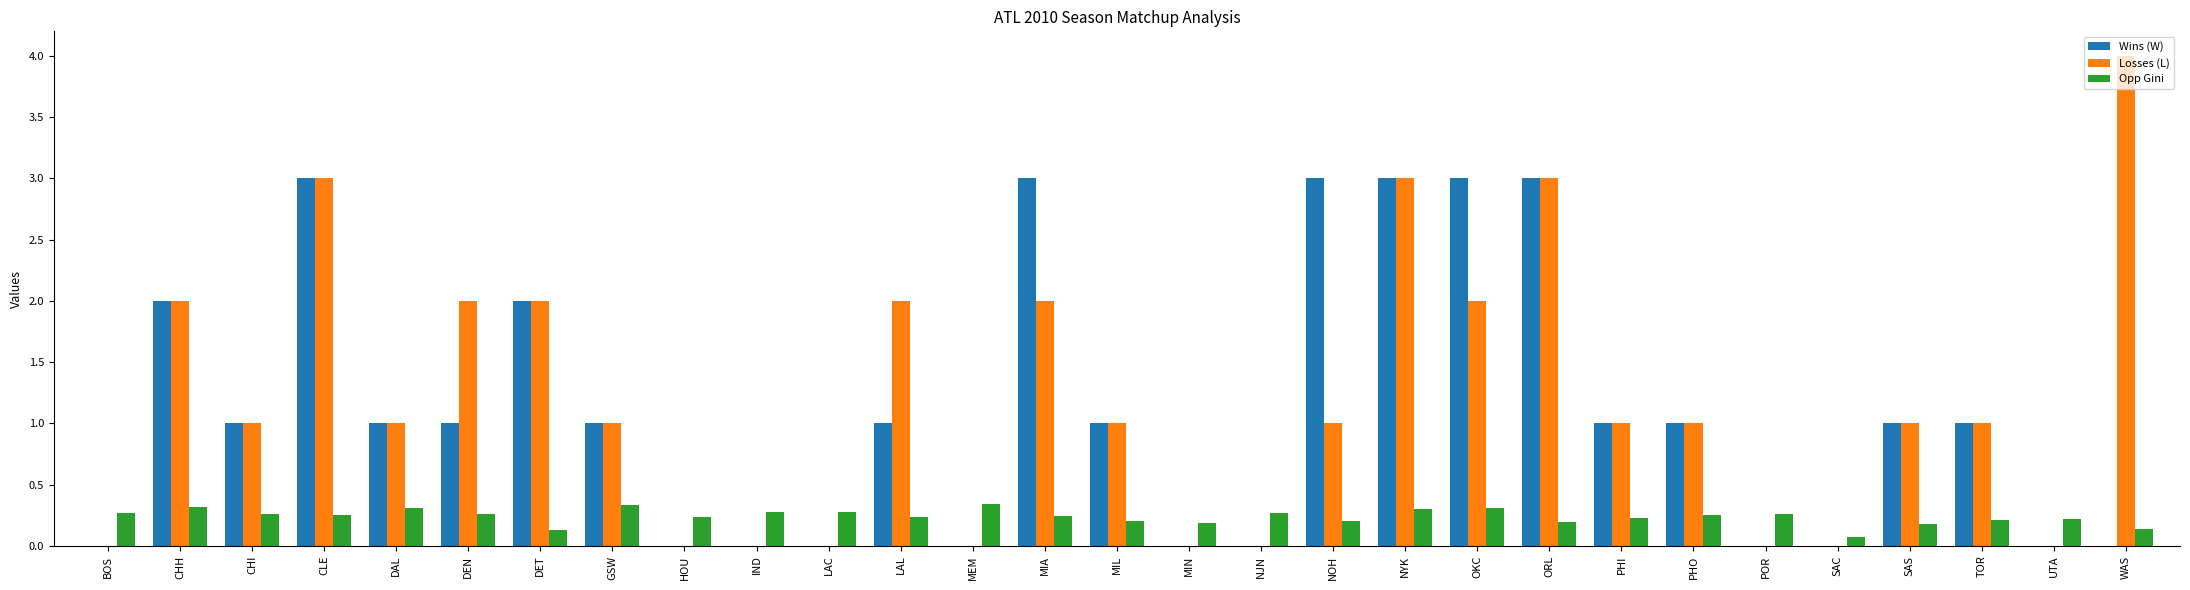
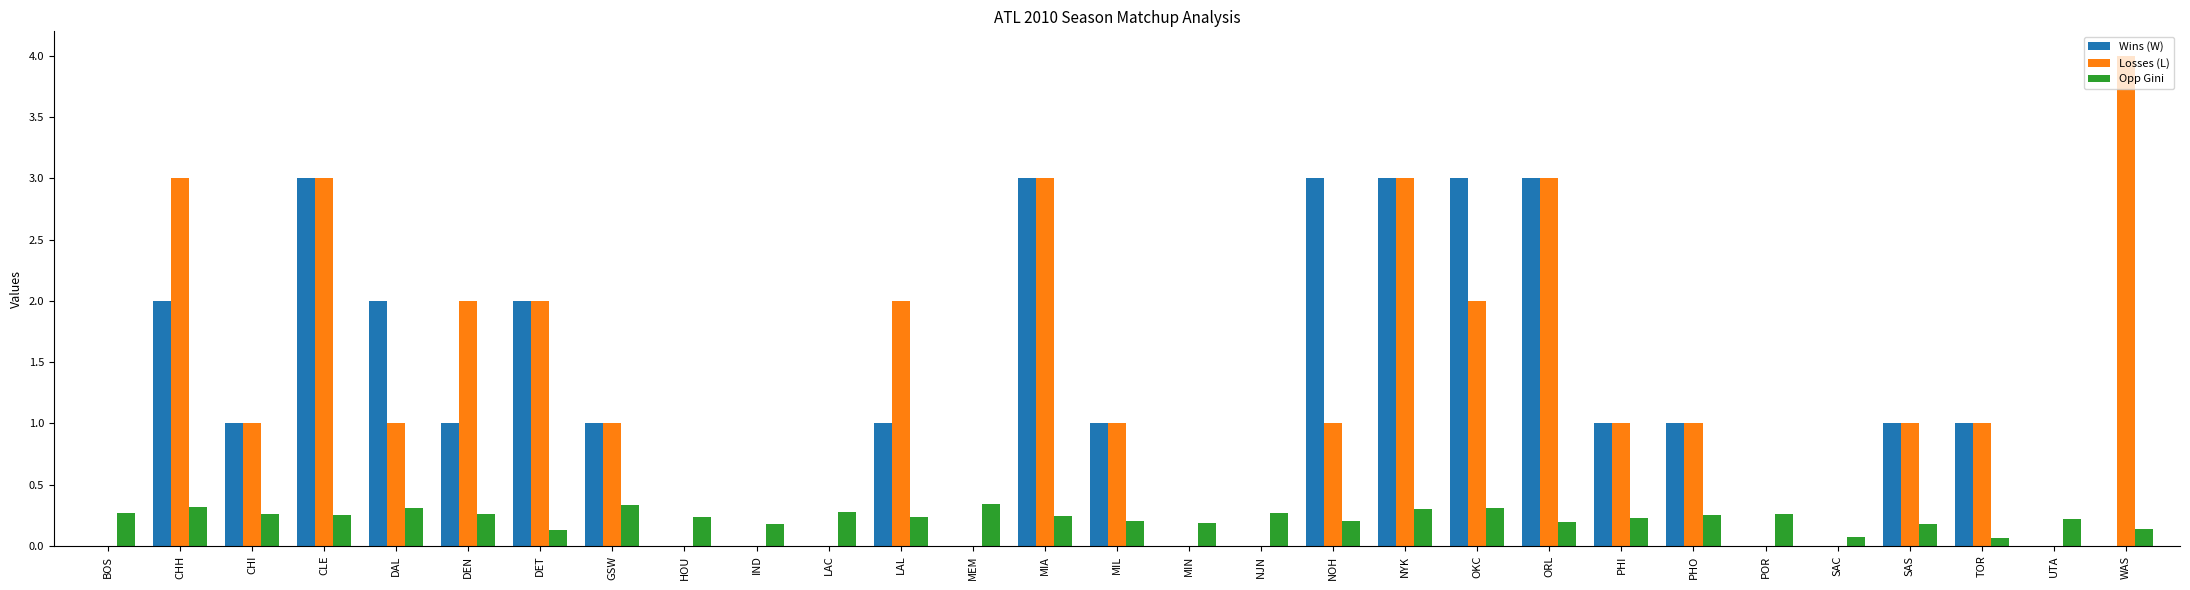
Losses (L), CHH: 2 -> 3
Wins (W), DAL: 1 -> 2
Opp Gini, IND: 0.28 -> 0.18
Losses (L), MIA: 2 -> 3
Opp Gini, TOR: 0.21 -> 0.06
